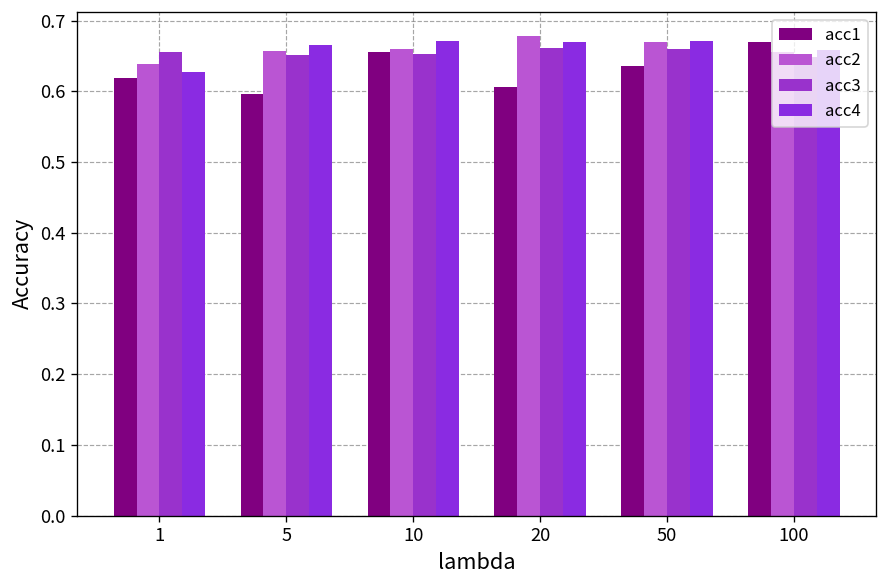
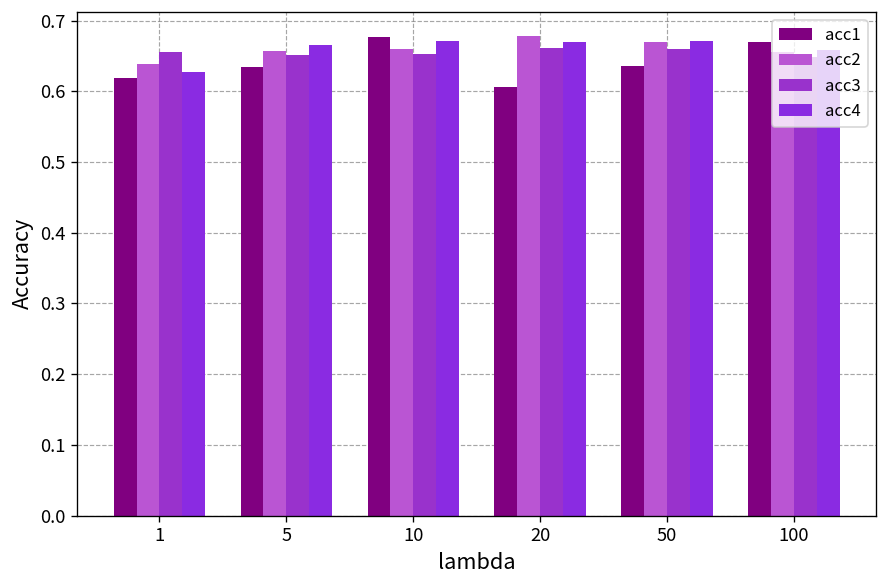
acc1, 5: 0.60 -> 0.63
acc1, 10: 0.66 -> 0.68
